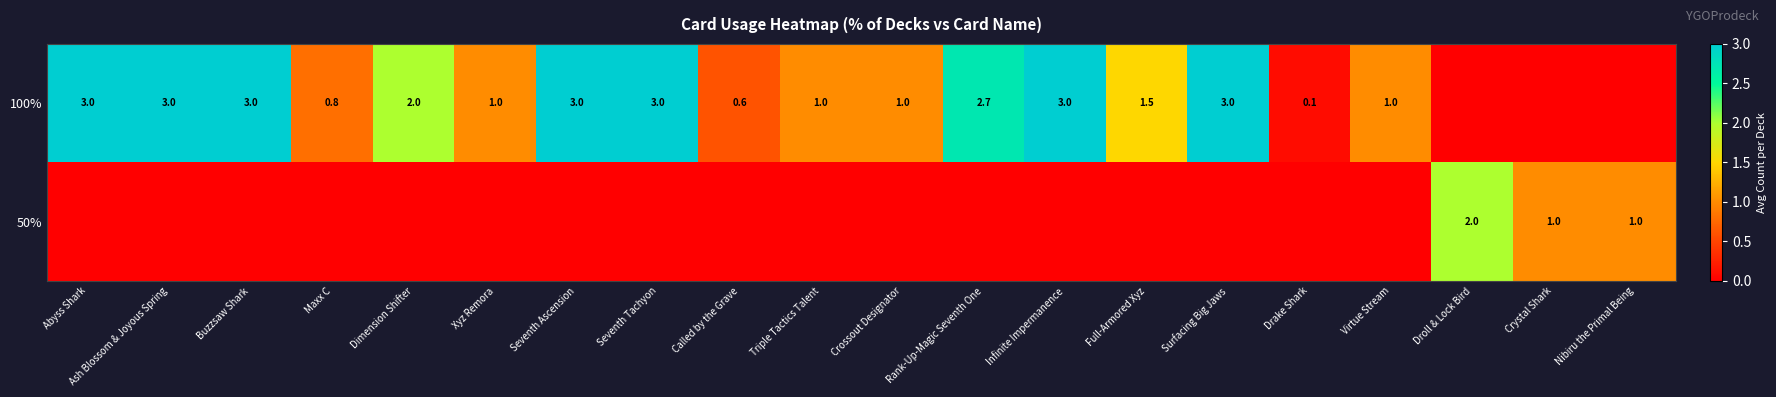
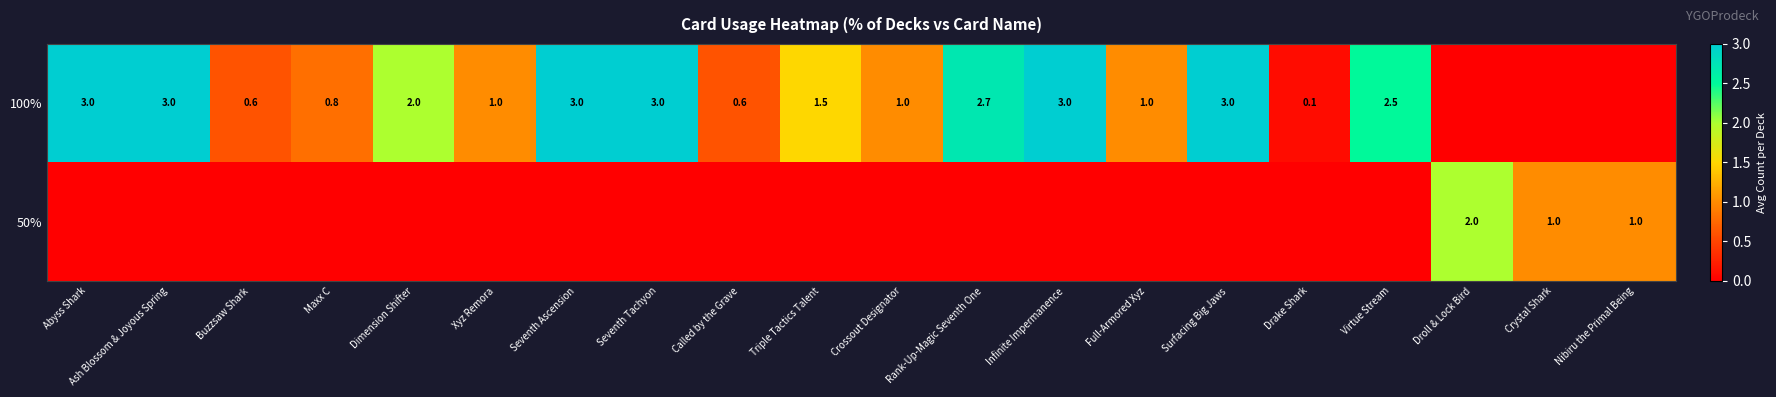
100%, Buzzsaw Shark: 3.0 -> 0.6
100%, Triple Tactics Talent: 1.0 -> 1.5
100%, Full-Armored Xyz: 1.5 -> 1.0
100%, Virtue Stream: 1.0 -> 2.5
